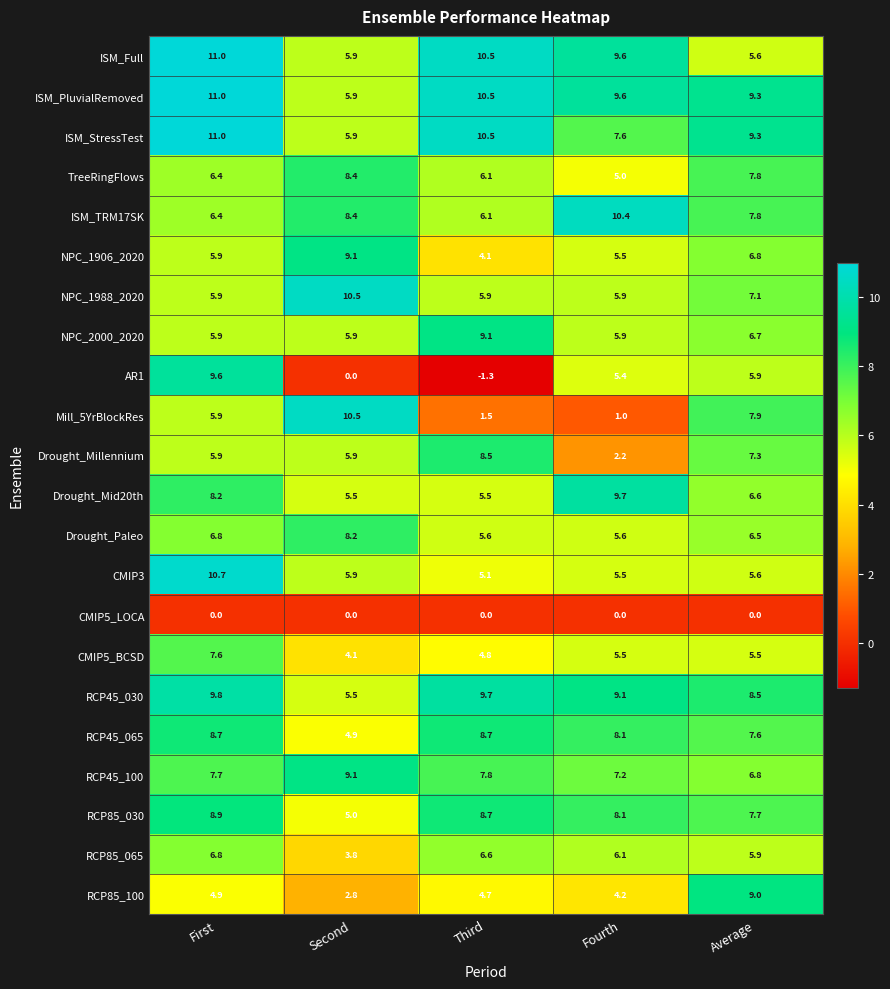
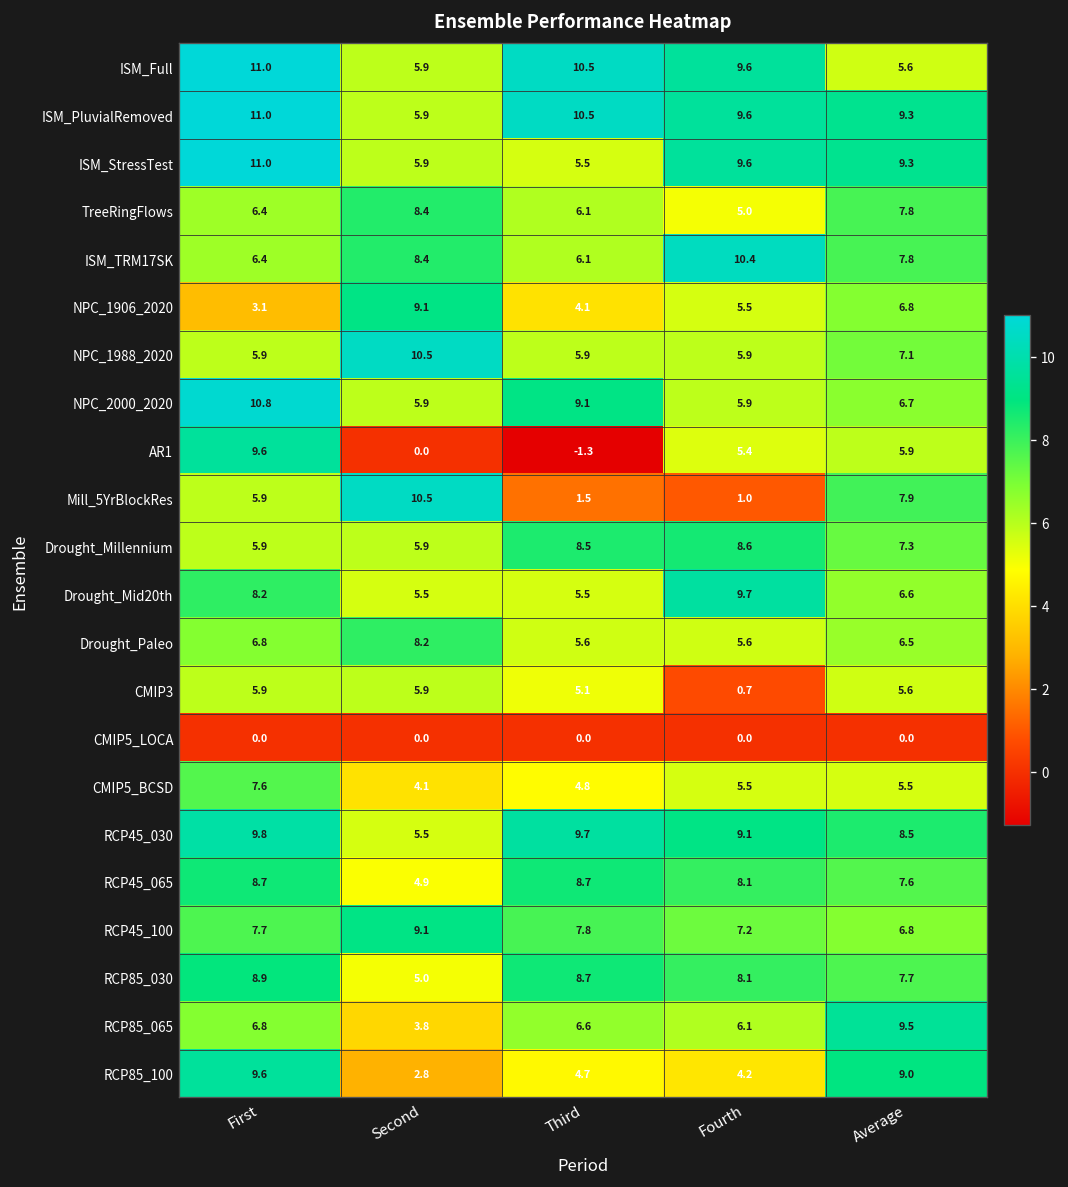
ISM_StressTest, Third: 10.5 -> 5.5
ISM_StressTest, Fourth: 7.6 -> 9.6
NPC_1906_2020, First: 5.9 -> 3.1
NPC_2000_2020, First: 5.9 -> 10.8
Drought_Millennium, Fourth: 2.2 -> 8.6
CMIP3, First: 10.7 -> 5.9
CMIP3, Fourth: 5.5 -> 0.7
RCP85_065, Average: 5.9 -> 9.5
RCP85_100, First: 4.9 -> 9.6
